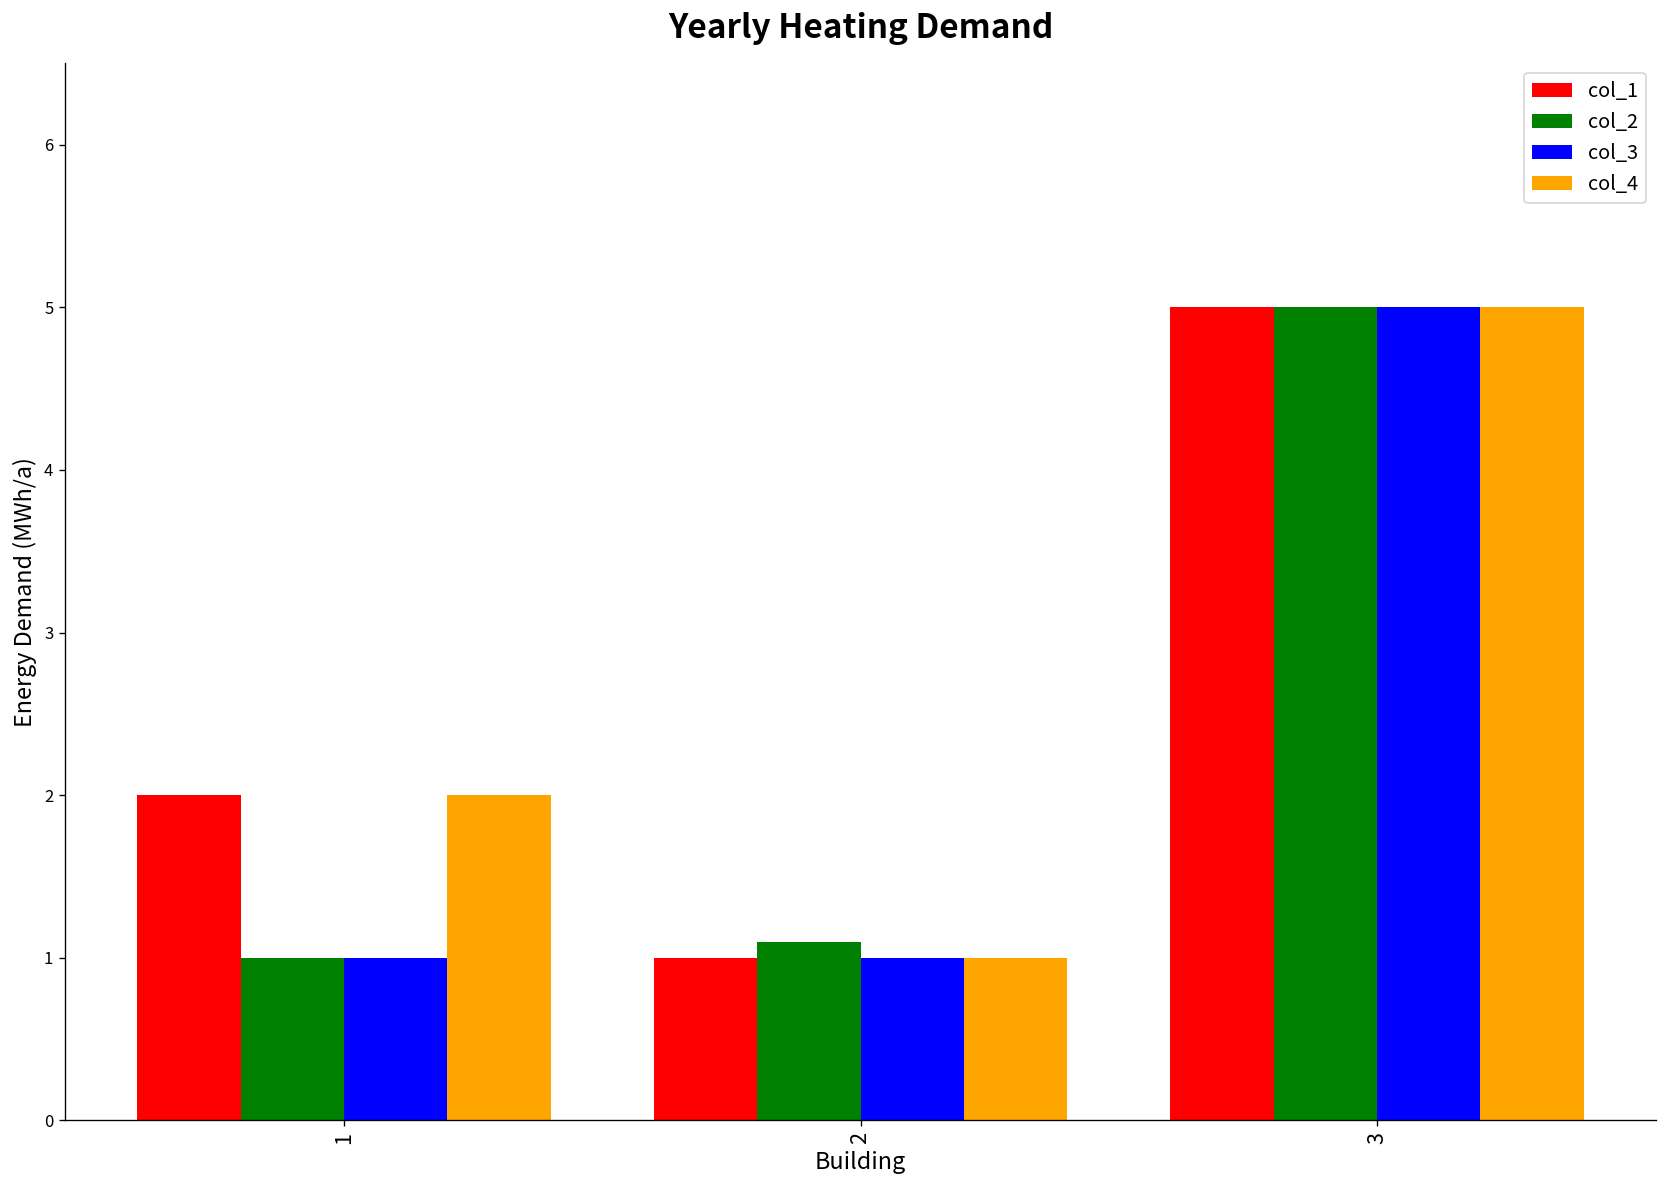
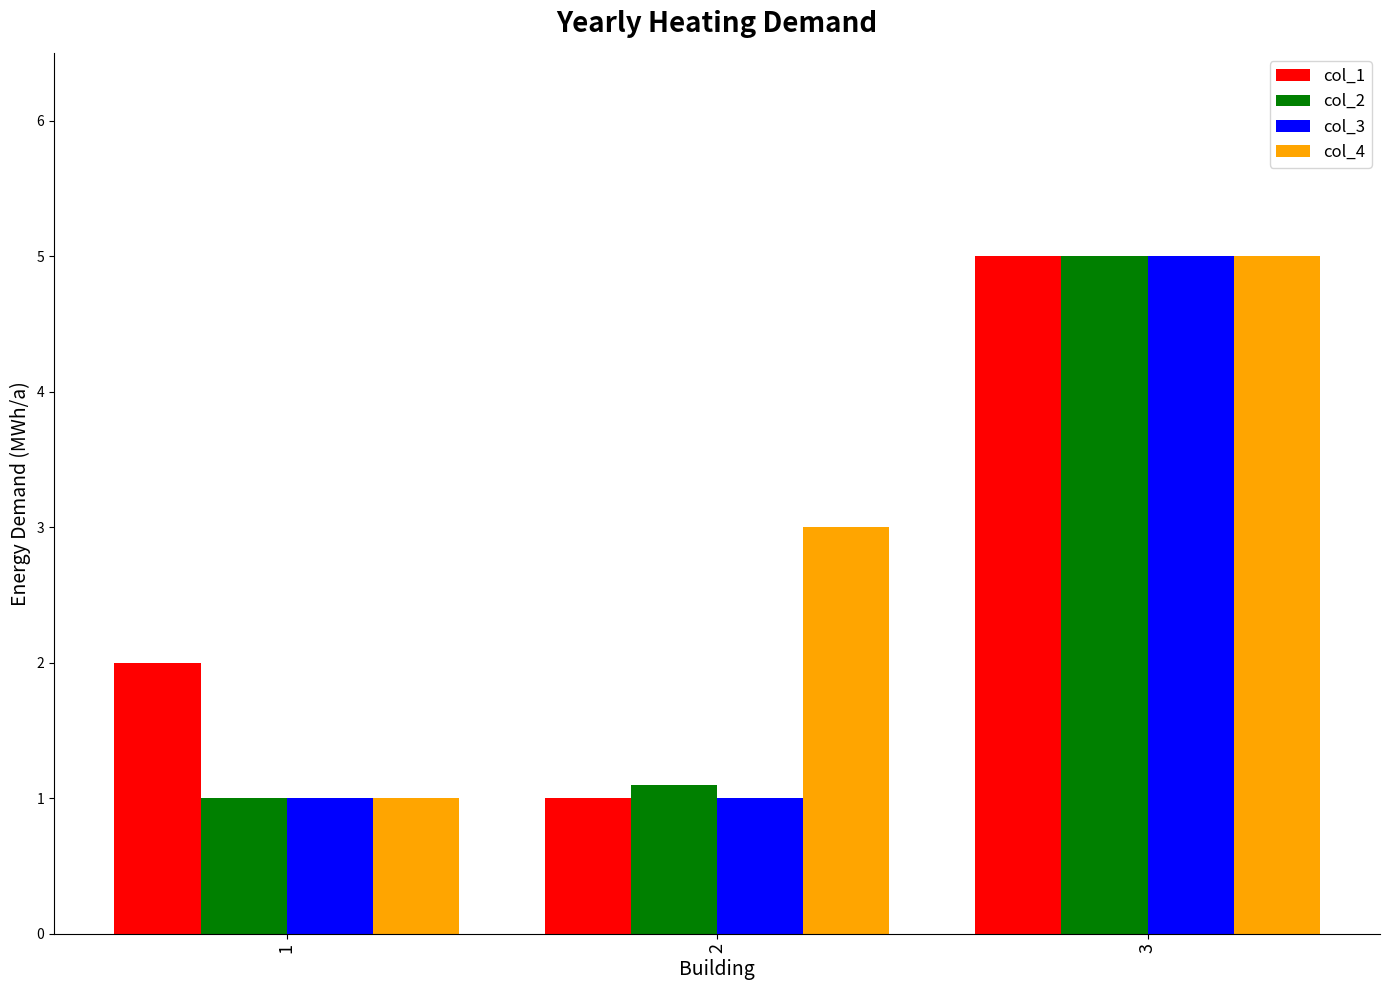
col_4, 1: 2 -> 1
col_4, 2: 1 -> 3
